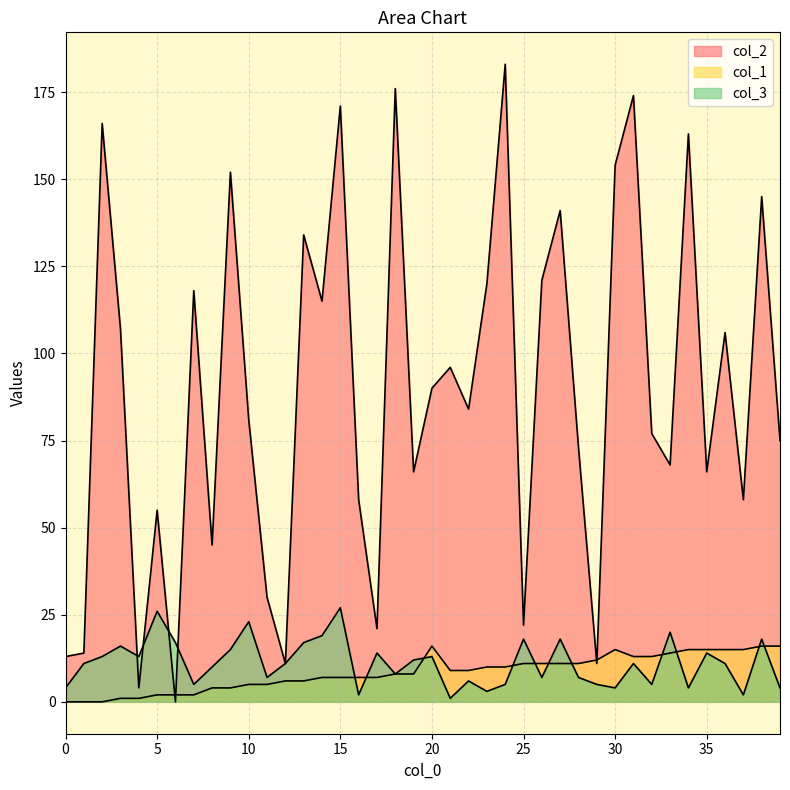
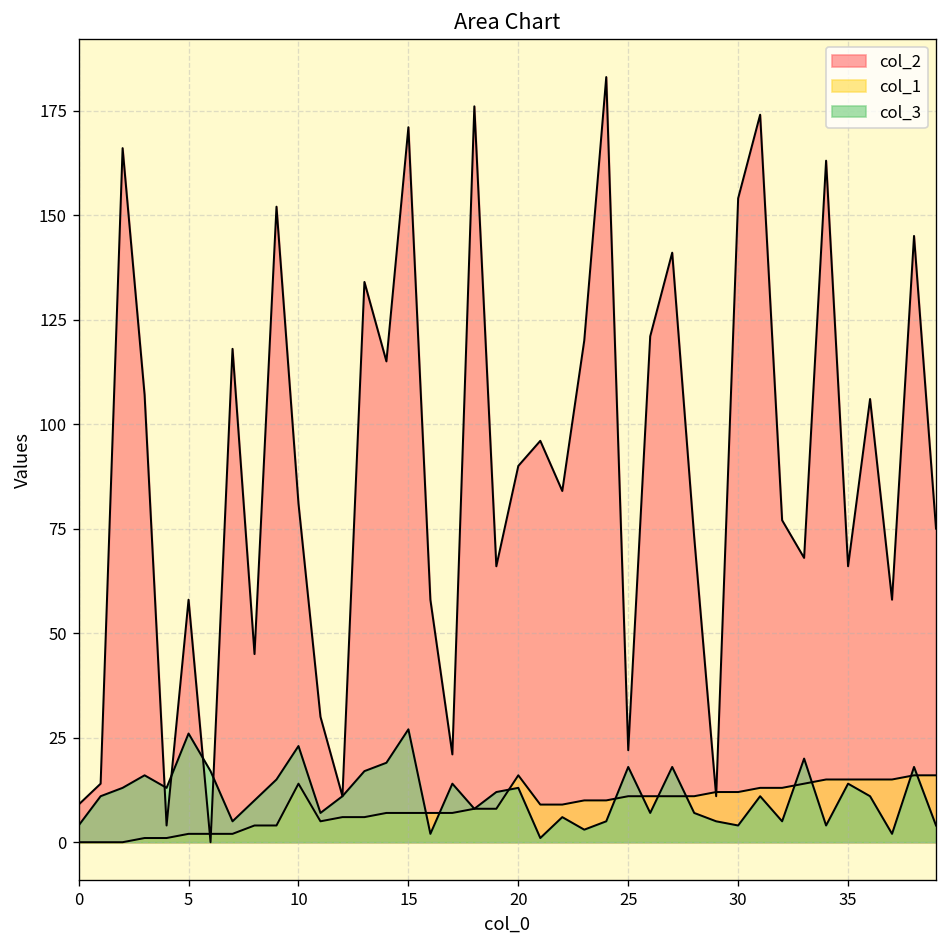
col_2, 0: 13 -> 9
col_2, 5: 55 -> 58
col_1, 10: 5 -> 14
col_1, 30: 15 -> 12
